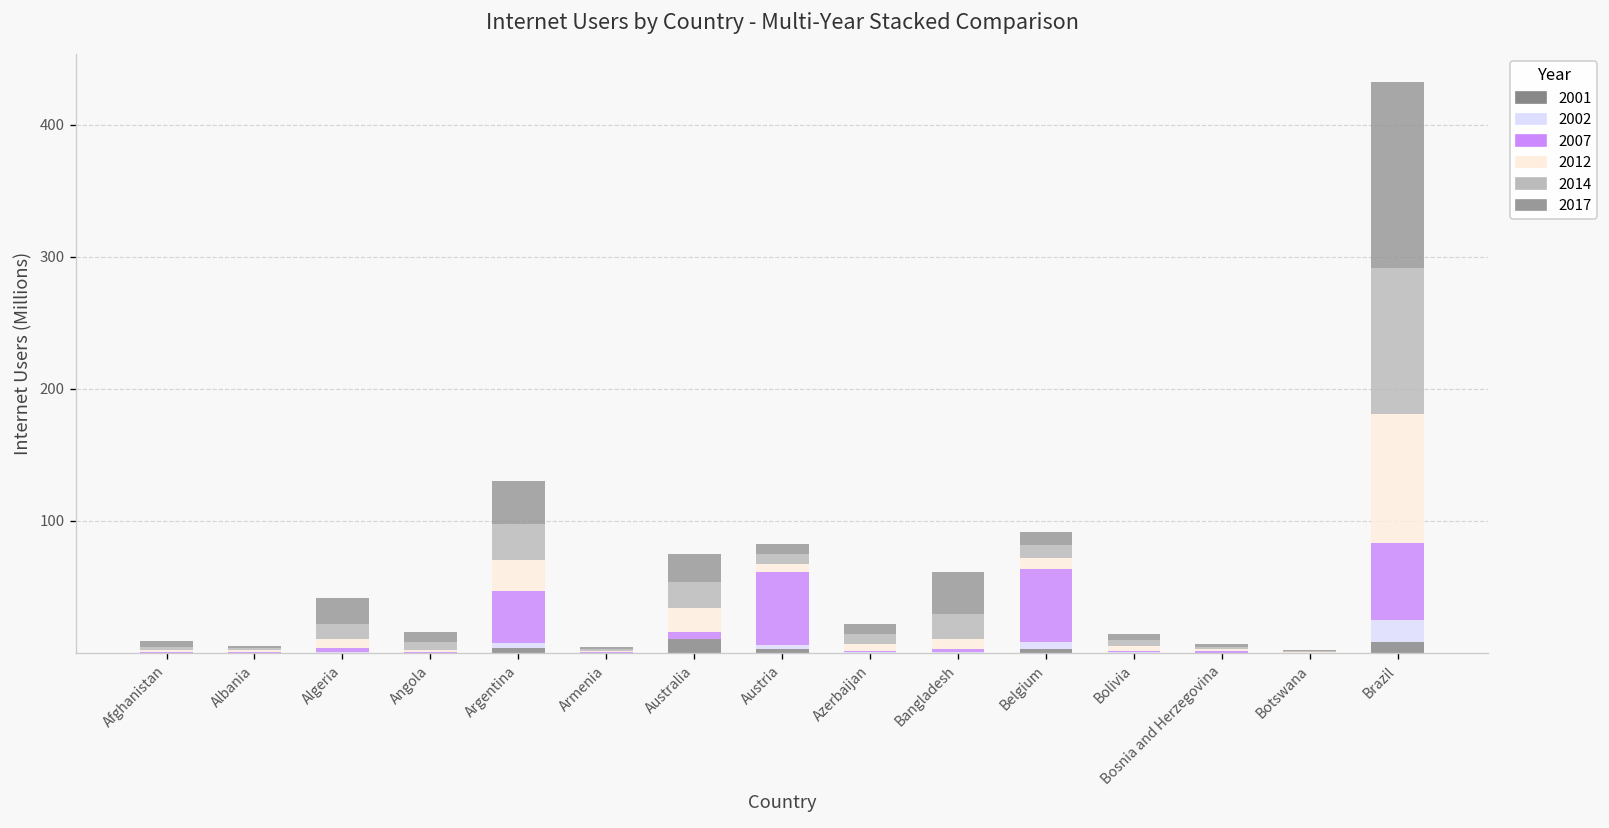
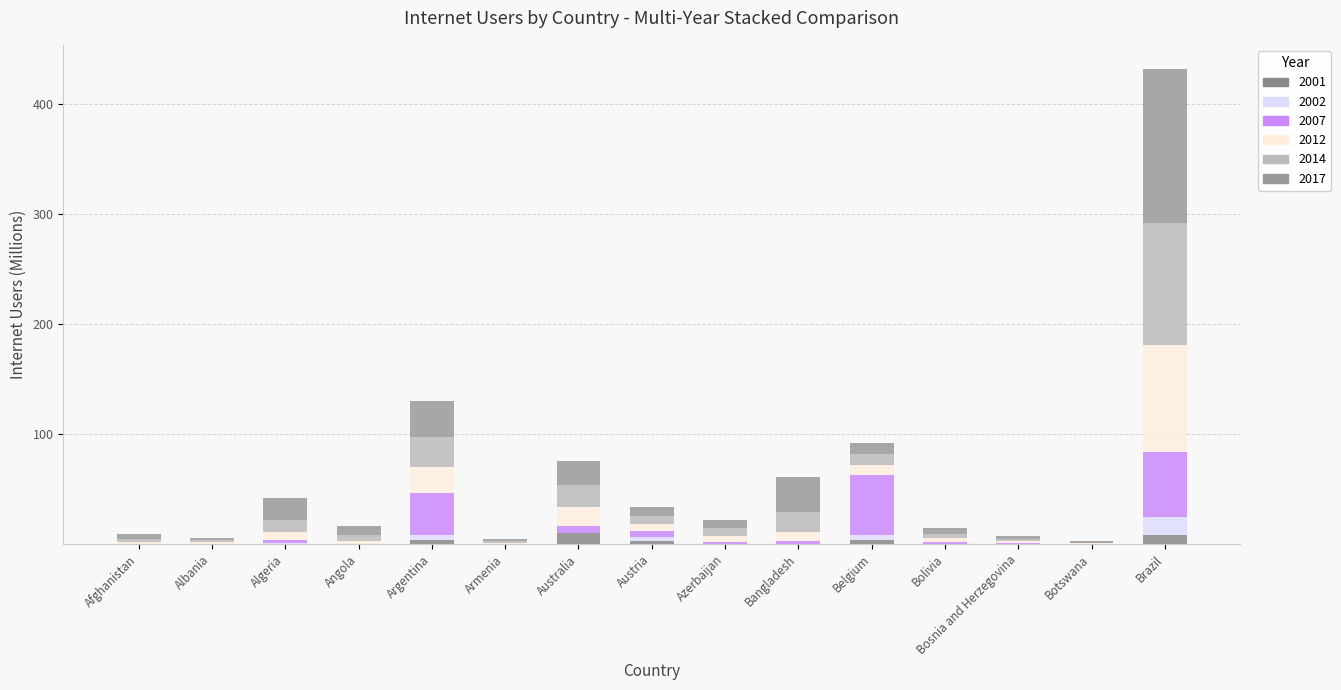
2007, Austria: 55 -> 6
